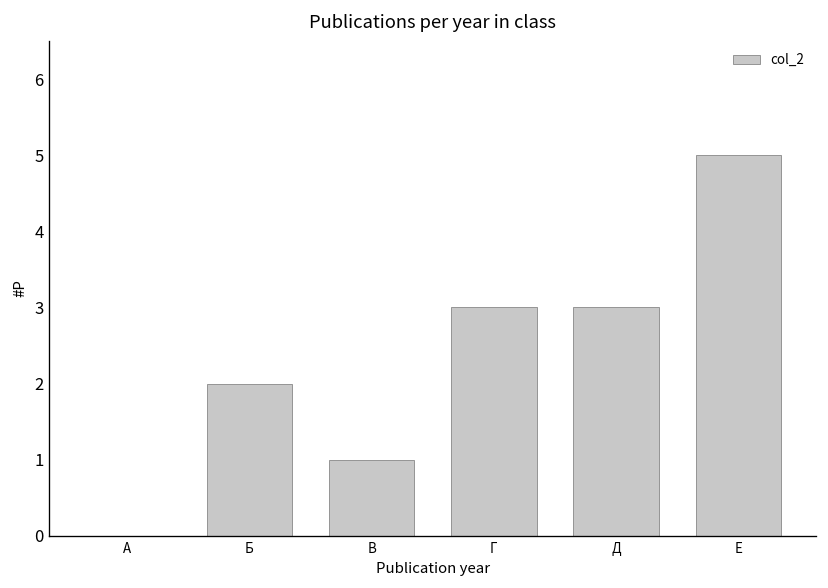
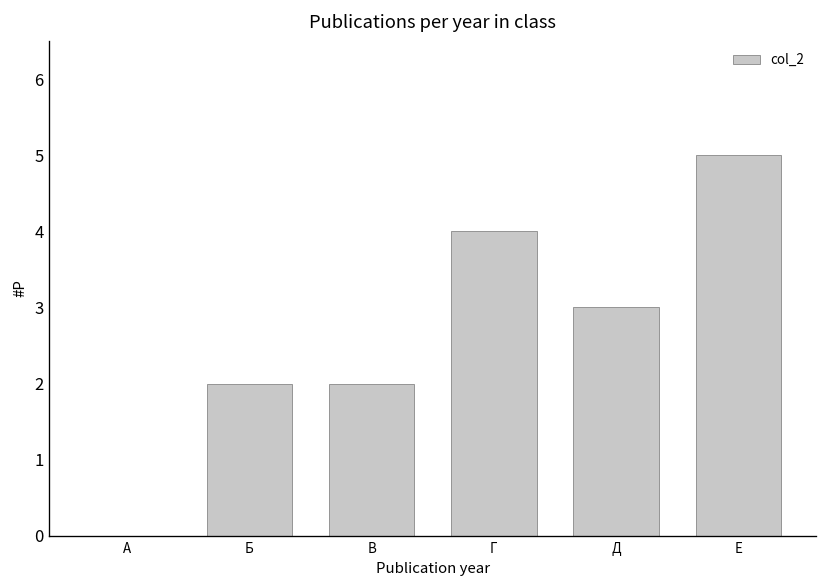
В: 1 -> 2
Г: 3 -> 4
